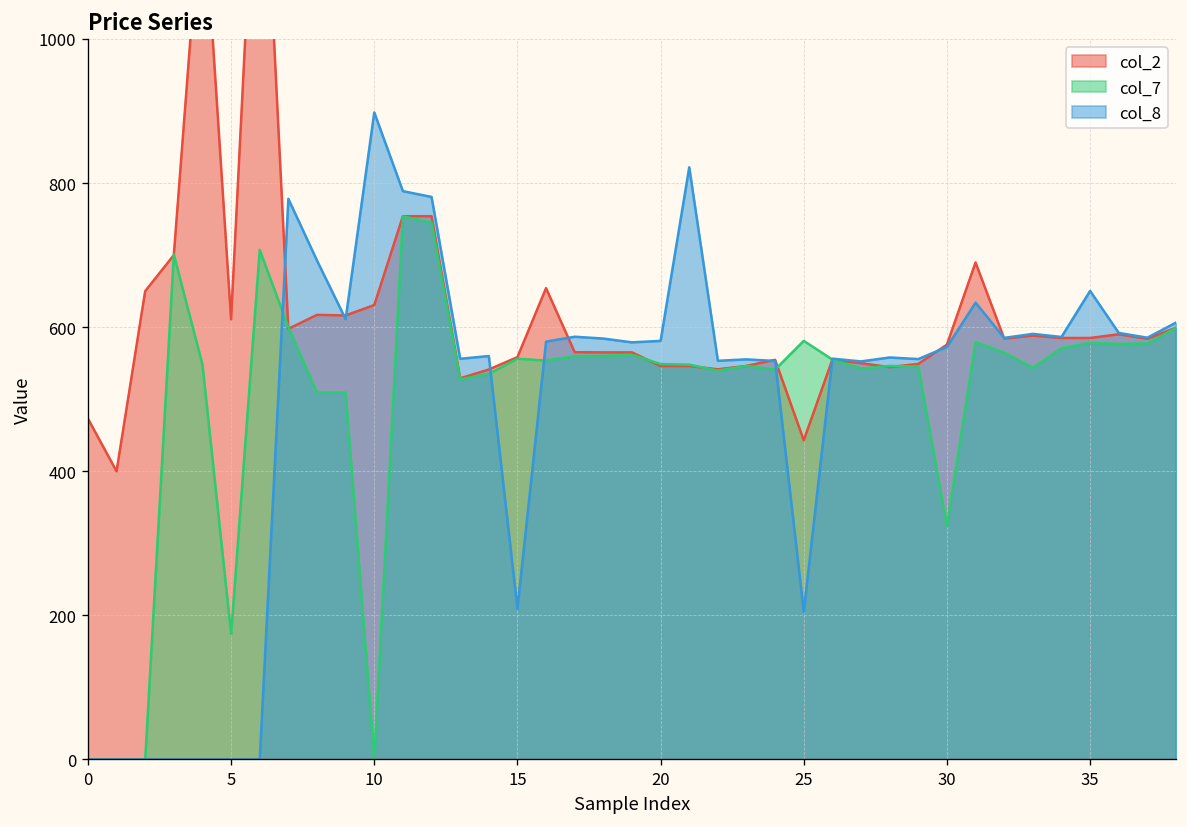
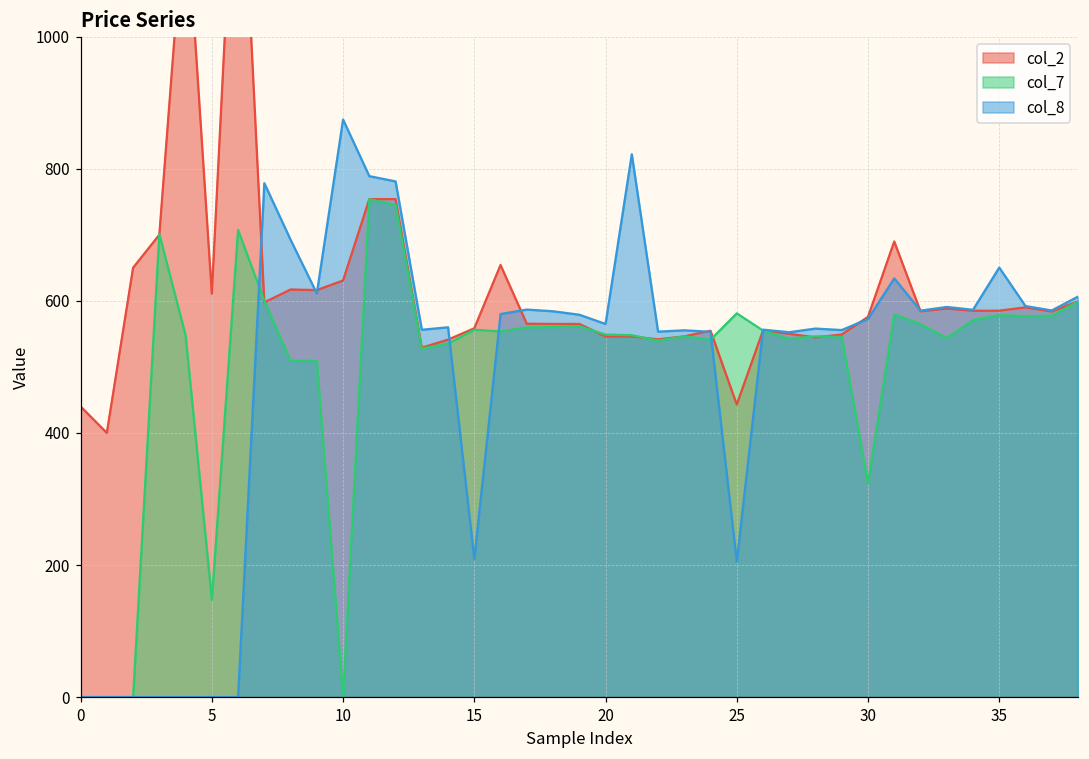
col_2, 0: 470 -> 440
col_7, 5: 170 -> 150
col_8, 10: 900 -> 870
col_8, 20: 580 -> 560
